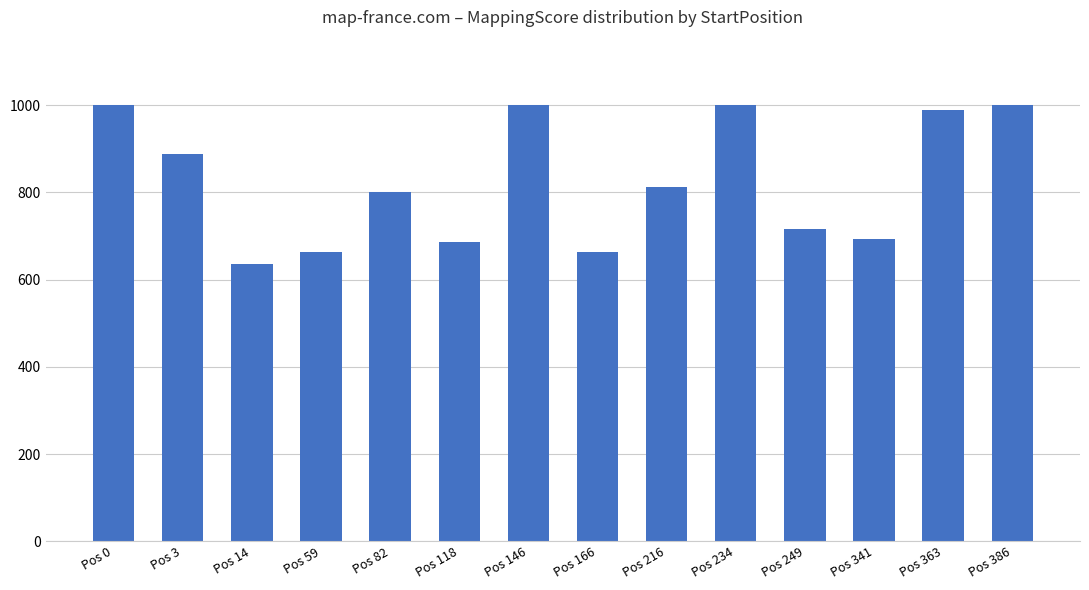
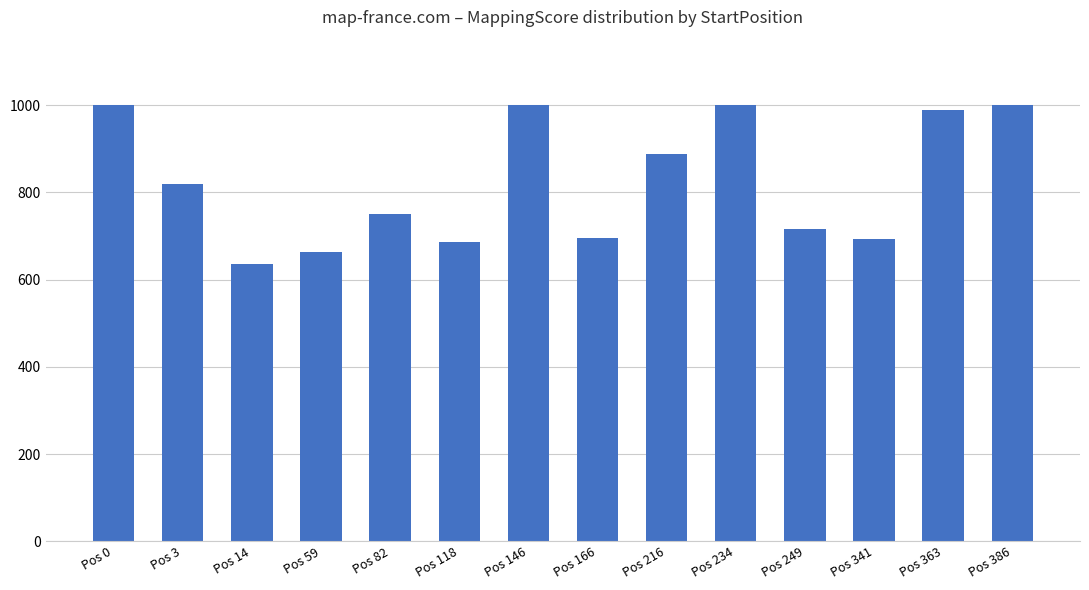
Pos 3: 890 -> 820
Pos 82: 800 -> 750
Pos 166: 660 -> 700
Pos 216: 810 -> 890
